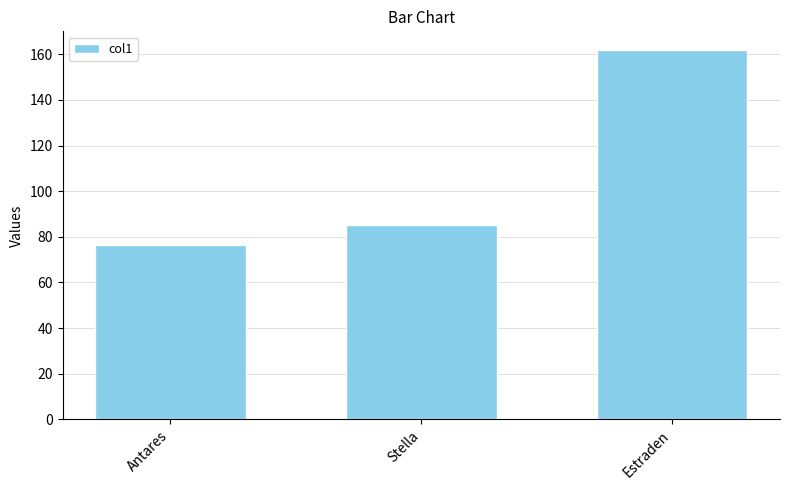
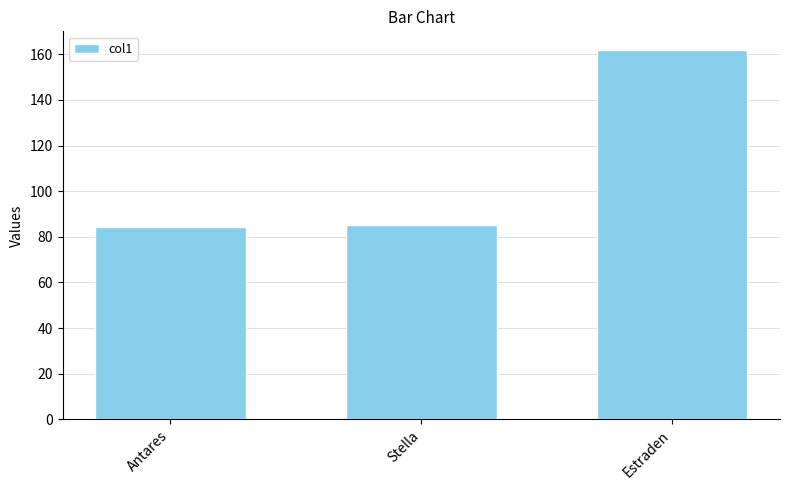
Antares: 76 -> 85
